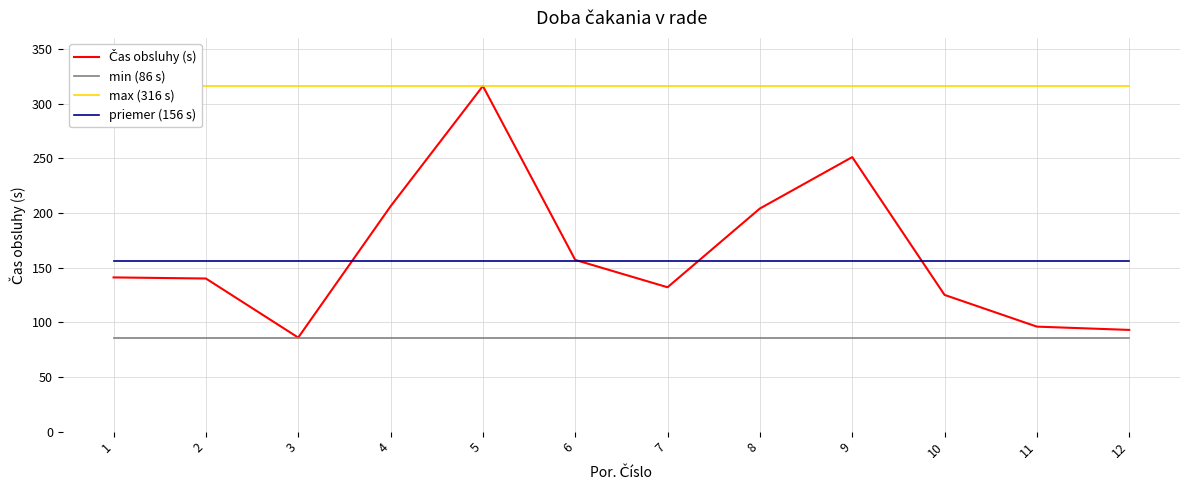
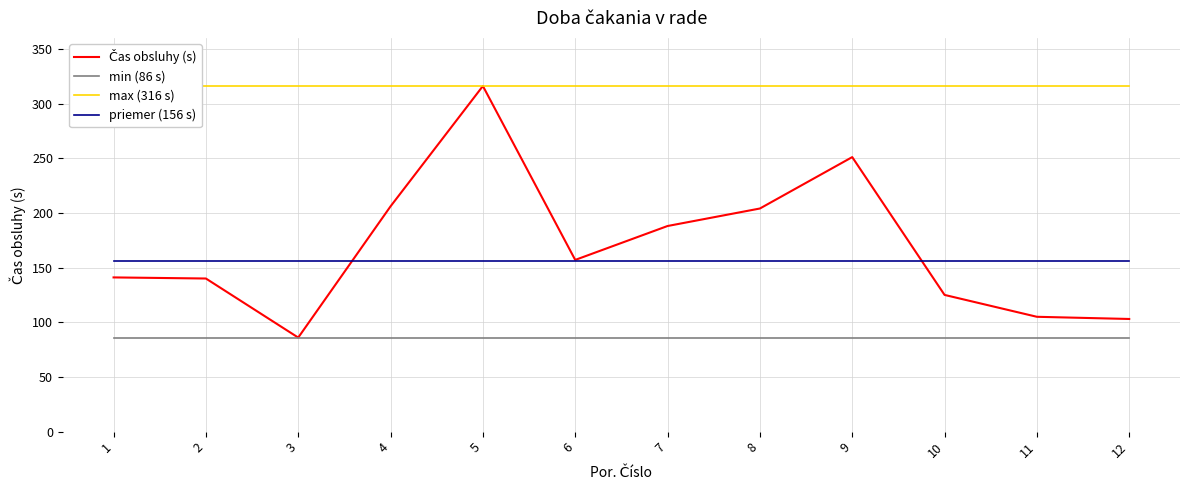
Čas obsluhy (s), 7: 132 -> 188
Čas obsluhy (s), 11: 96 -> 105
Čas obsluhy (s), 12: 93 -> 103
